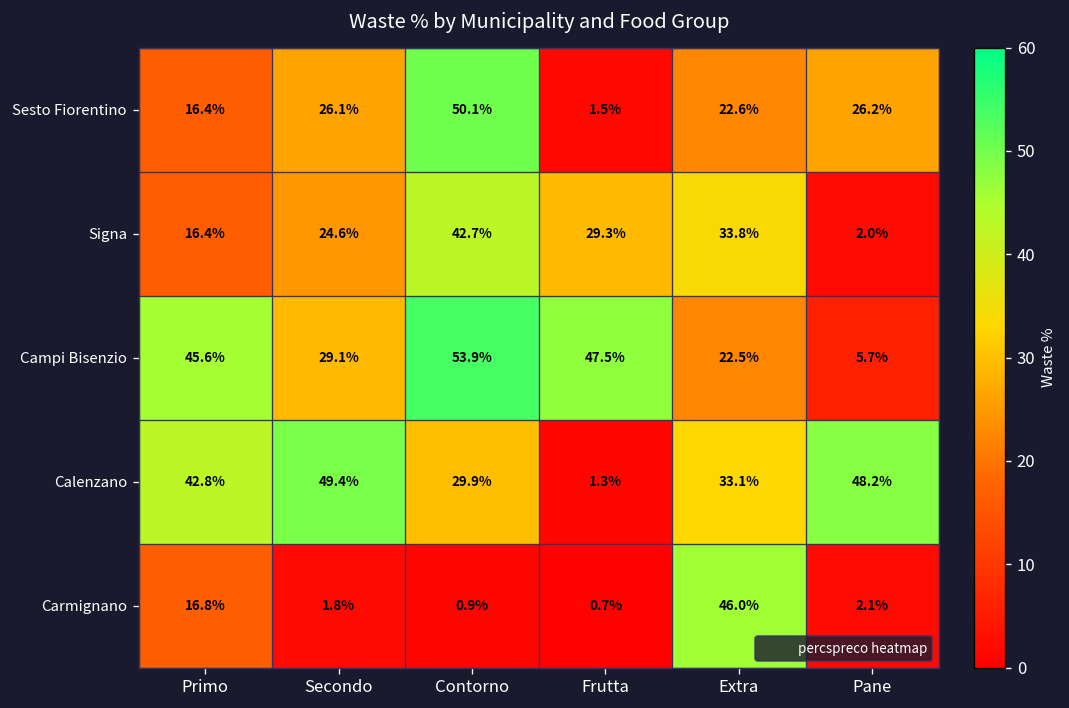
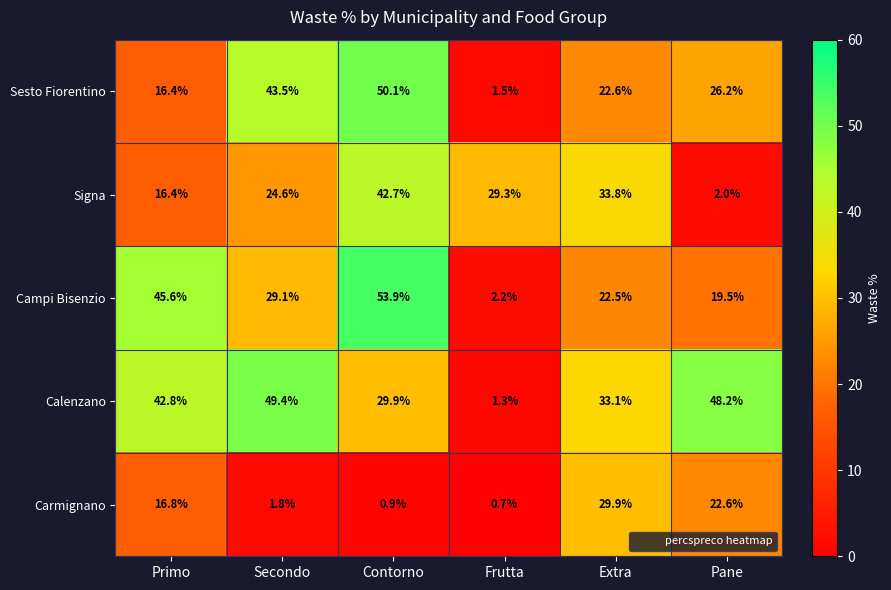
Sesto Fiorentino, Secondo: 26.1% -> 43.5%
Campi Bisenzio, Frutta: 47.5% -> 2.2%
Campi Bisenzio, Pane: 5.7% -> 19.5%
Carmignano, Extra: 46.0% -> 29.9%
Carmignano, Pane: 2.1% -> 22.6%
